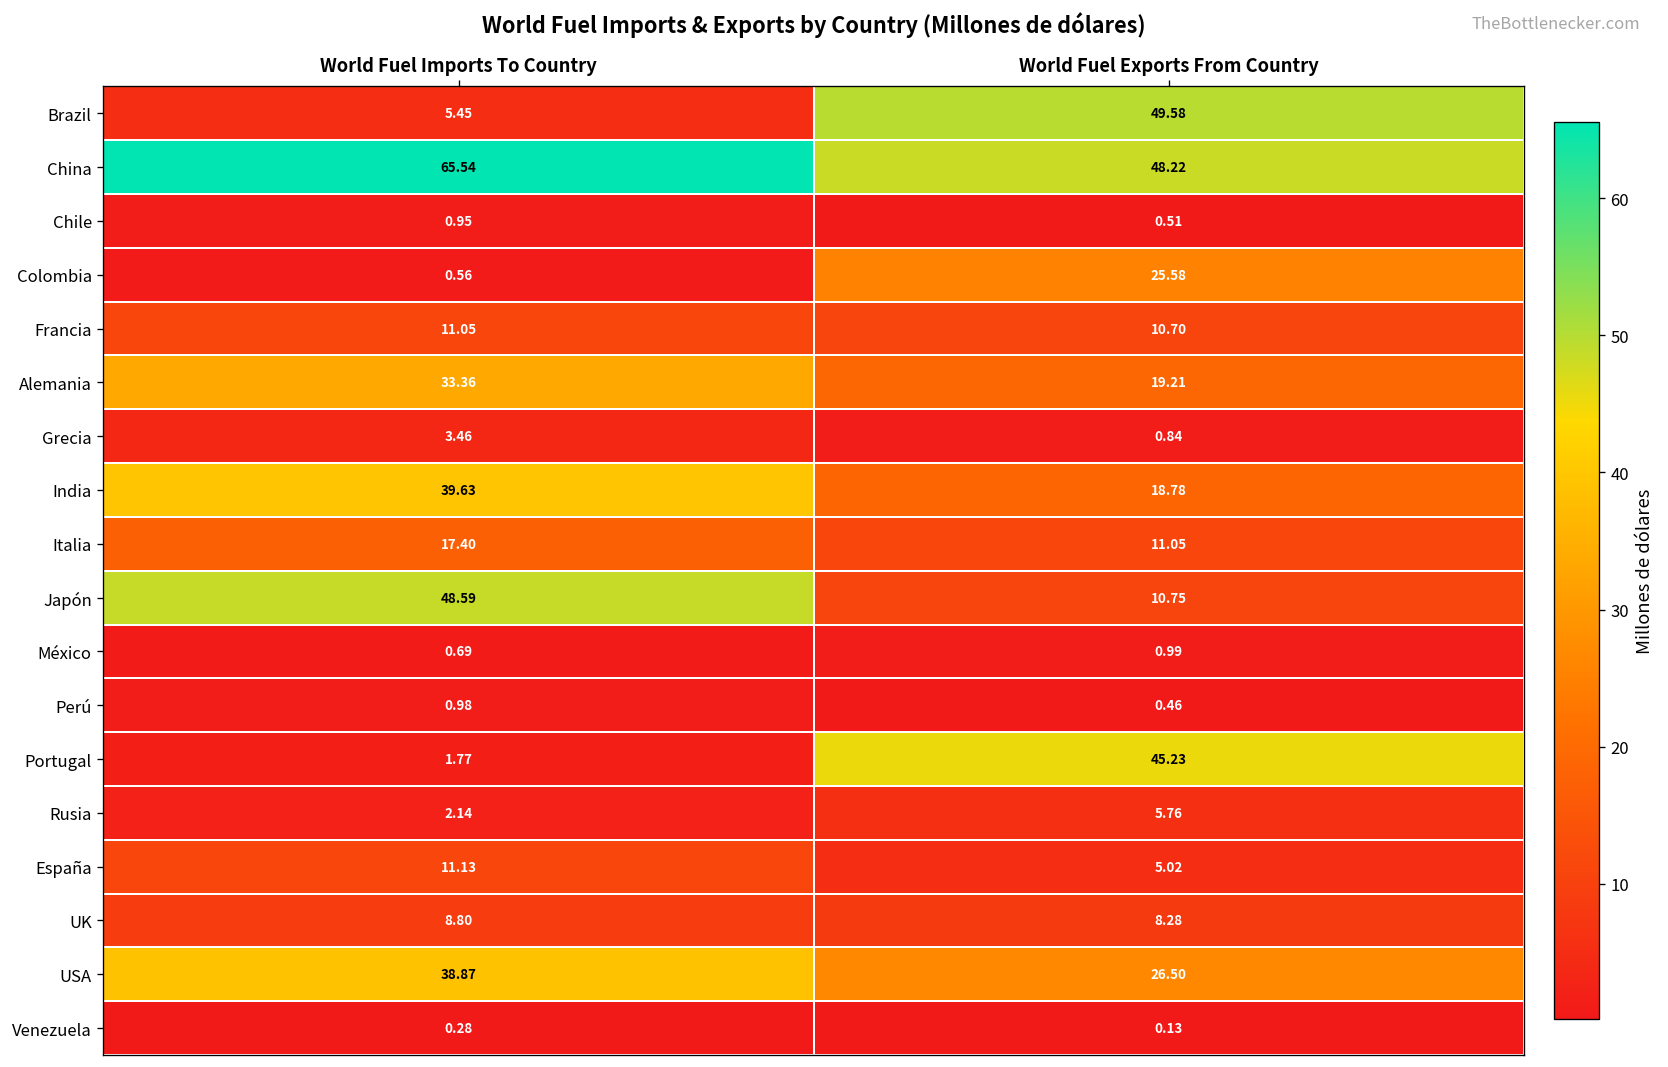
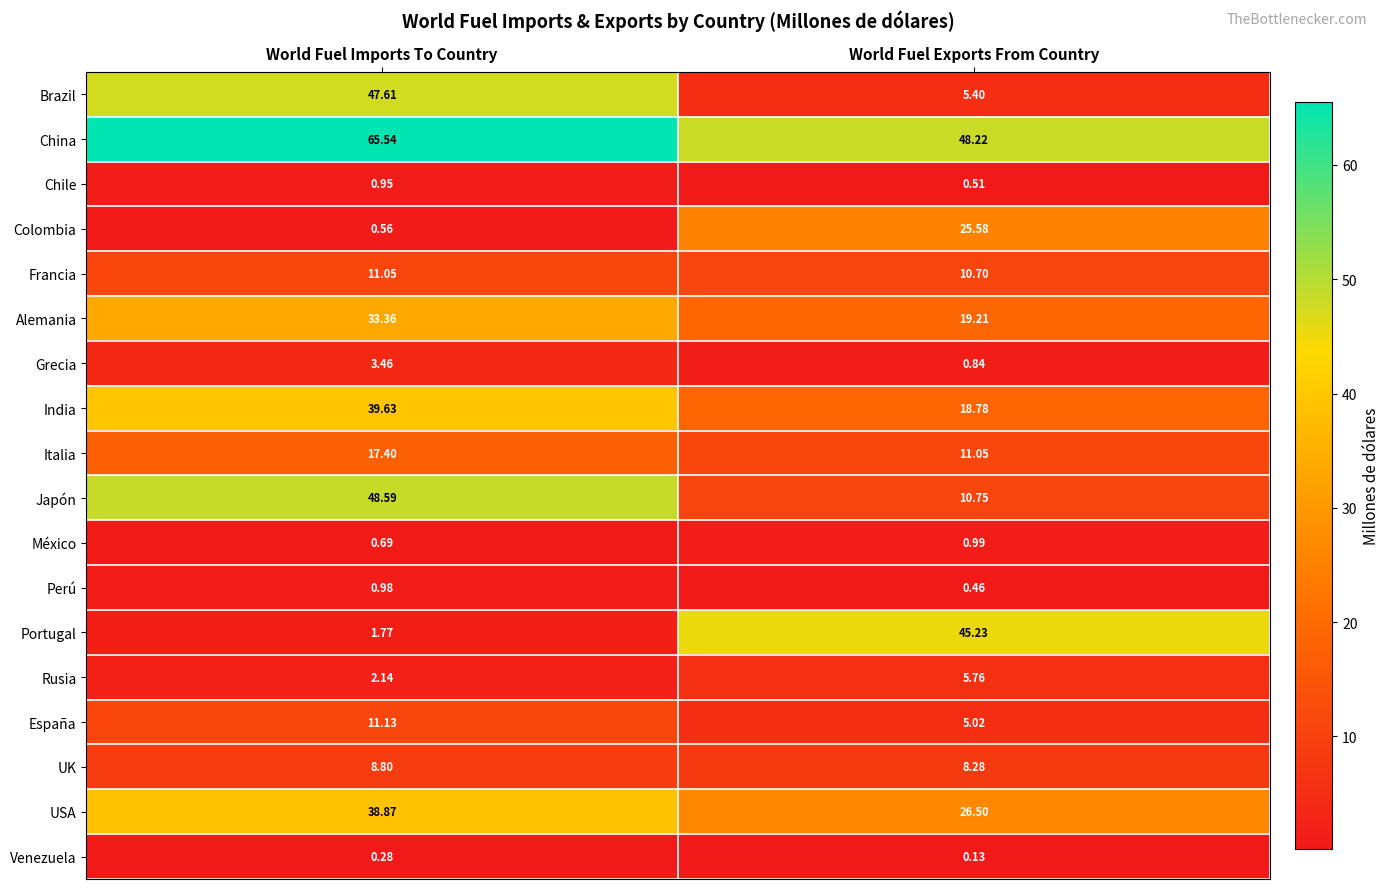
Brazil, World Fuel Imports To Country: 5.45 -> 47.61
Brazil, World Fuel Exports From Country: 49.58 -> 5.40
